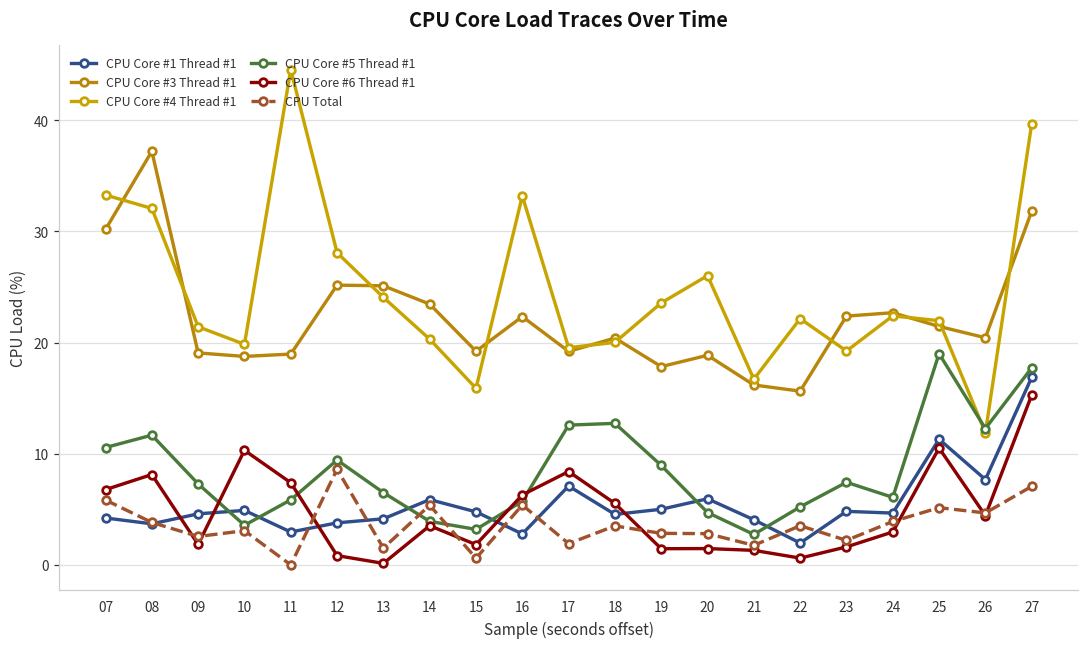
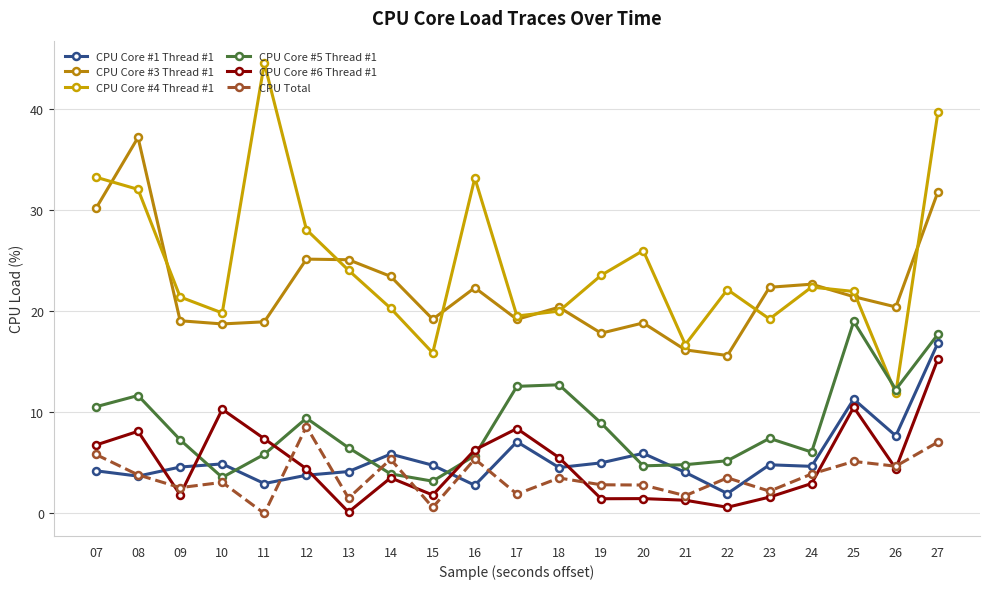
CPU Core #6 Thread #1, 12: 0.8 -> 4.4
CPU Core #5 Thread #1, 21: 2.7 -> 4.8
